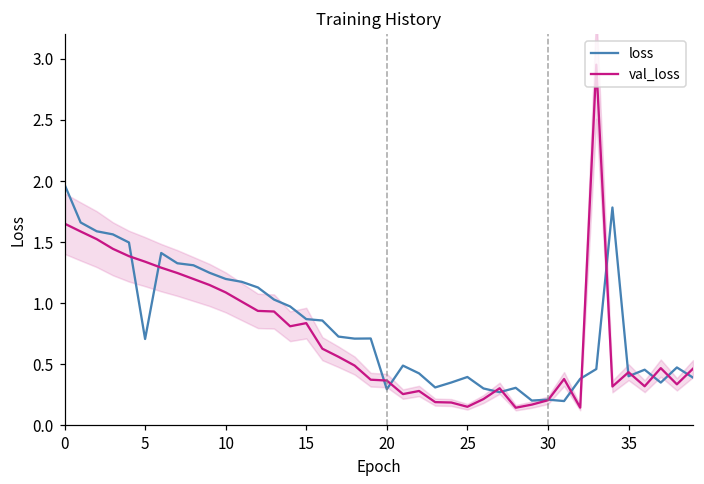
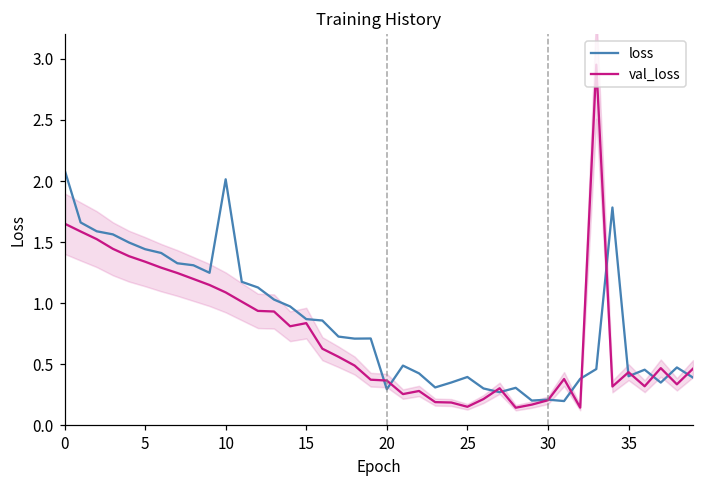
loss, 0: 1.97 -> 2.09
loss, 5: 0.71 -> 1.44
loss, 10: 1.20 -> 2.01
